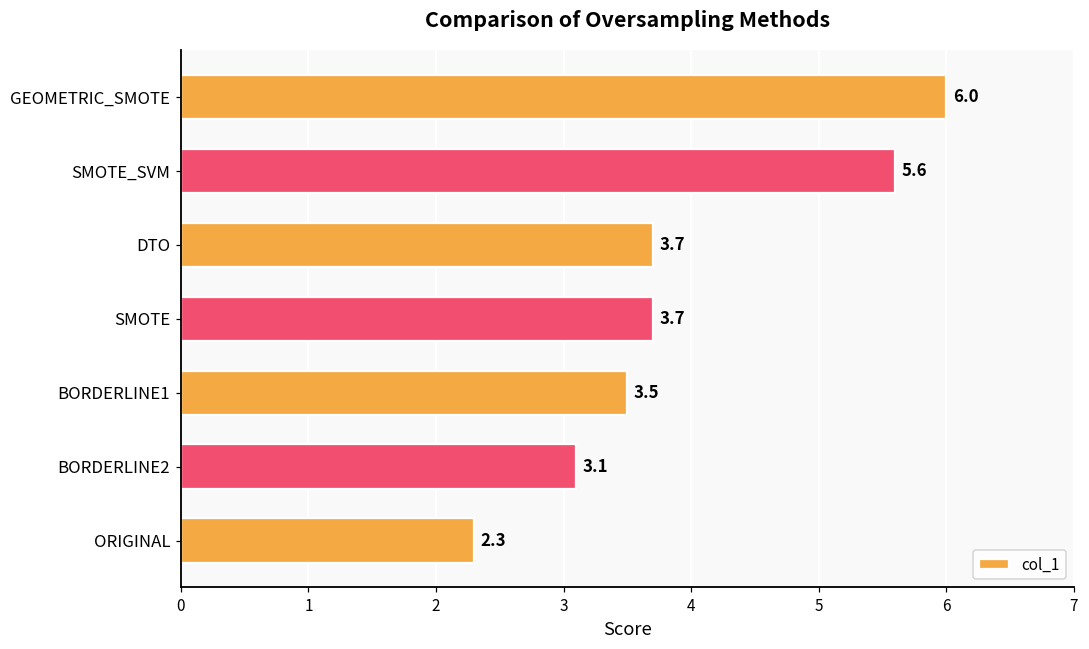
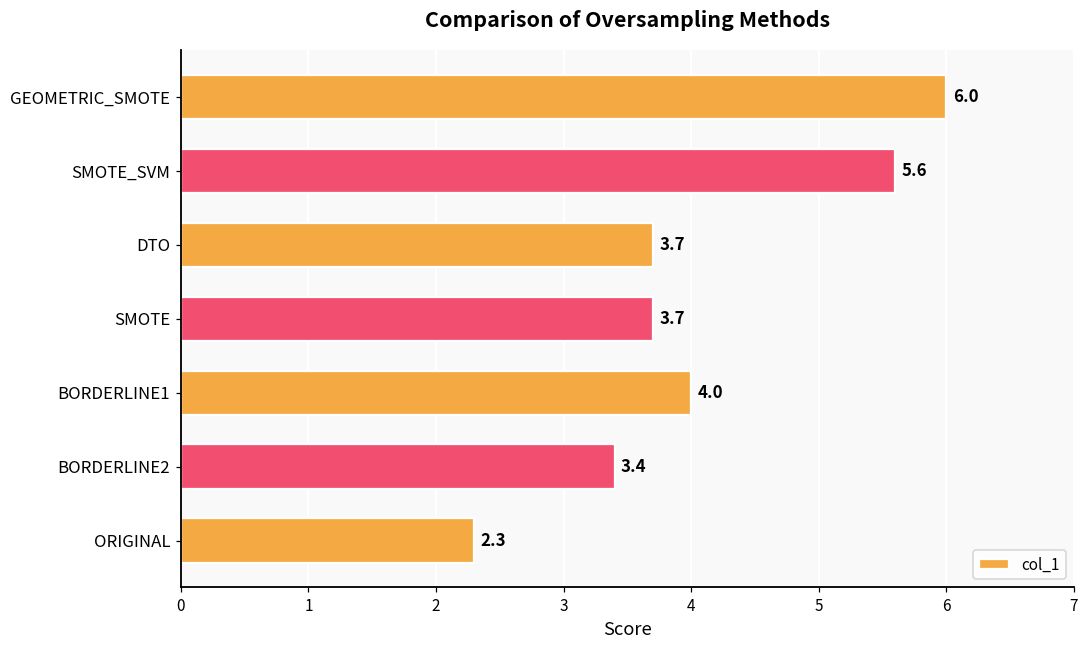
BORDERLINE1: 3.5 -> 4.0
BORDERLINE2: 3.1 -> 3.4
